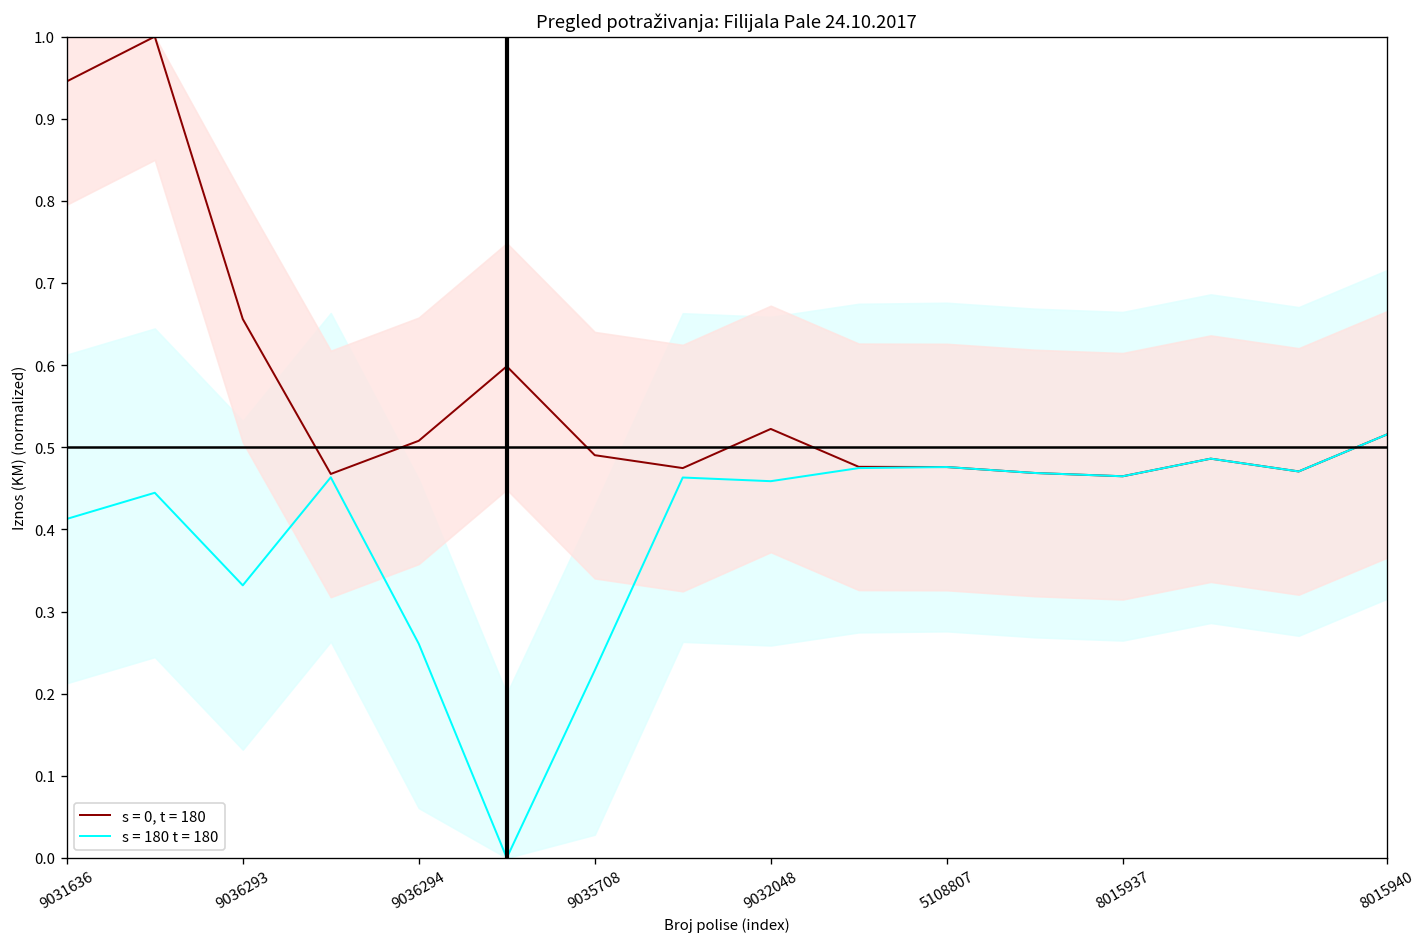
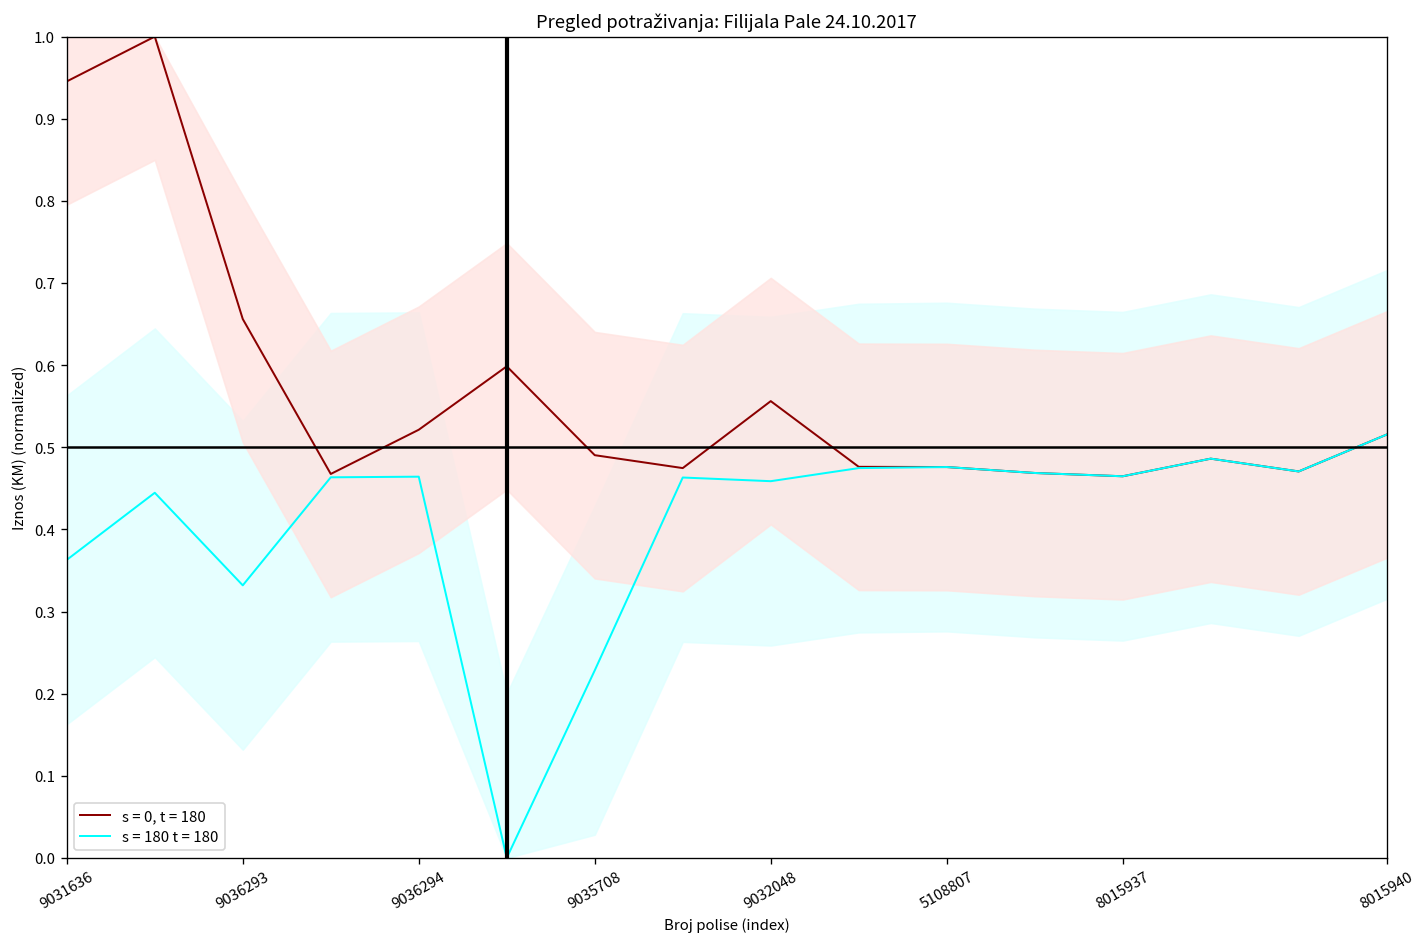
s = 180 t = 180, 9031636: 0.41 -> 0.36
s = 0, t = 180, 9036294: 0.51 -> 0.52
s = 180 t = 180, 9036294: 0.26 -> 0.46
s = 0, t = 180, 9032048: 0.52 -> 0.56
